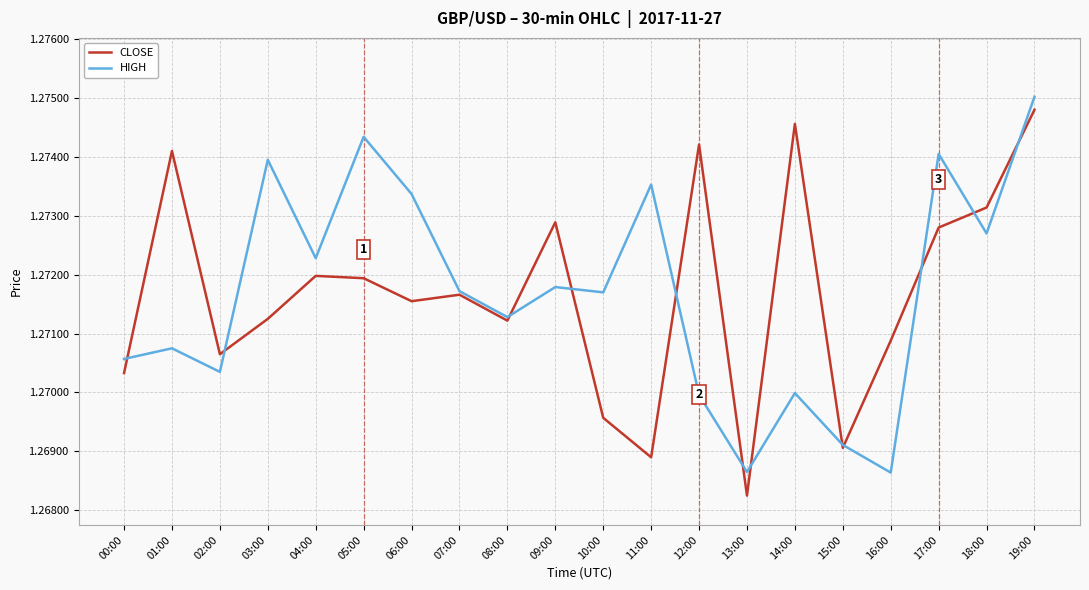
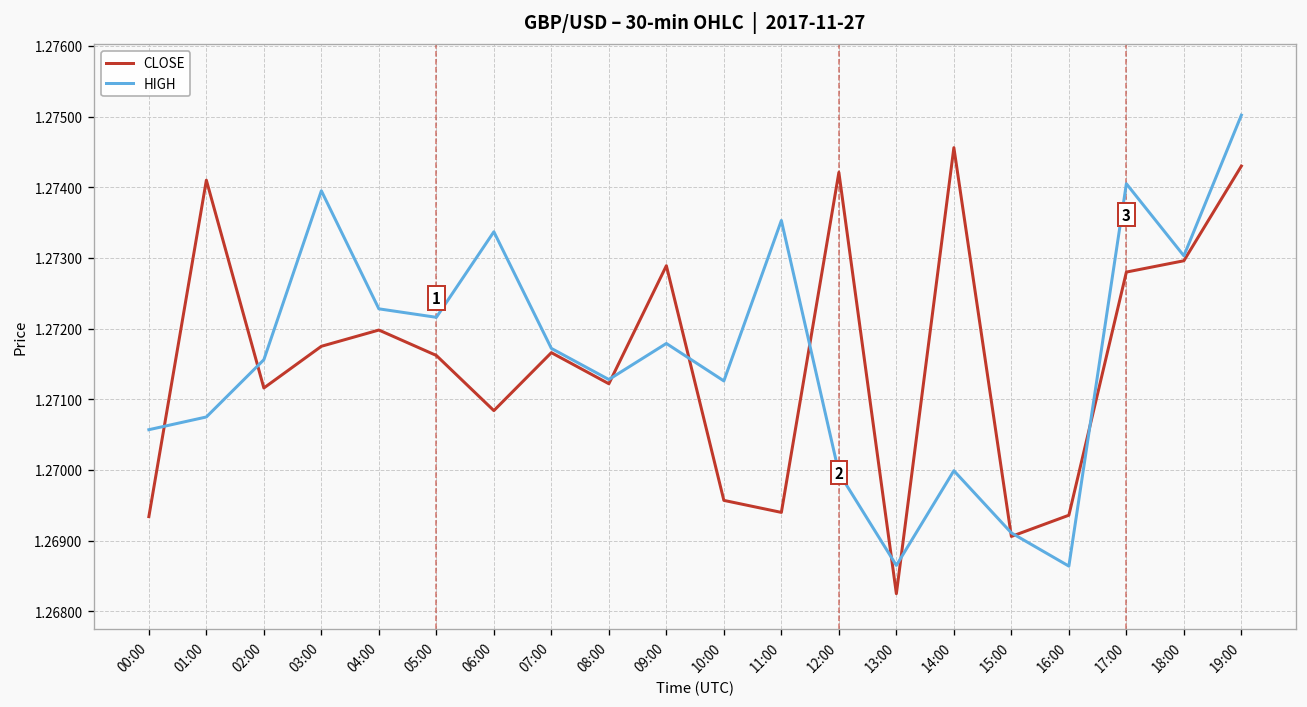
CLOSE, 00:00: 1.2703 -> 1.2693
CLOSE, 02:00: 1.2707 -> 1.2712
HIGH, 02:00: 1.2704 -> 1.2716
CLOSE, 03:00: 1.2713 -> 1.2718
CLOSE, 05:00: 1.2719 -> 1.2716
HIGH, 05:00: 1.2743 -> 1.2722
CLOSE, 06:00: 1.2716 -> 1.2708
HIGH, 10:00: 1.2717 -> 1.2713
CLOSE, 11:00: 1.2689 -> 1.2694
CLOSE, 16:00: 1.2709 -> 1.2694
CLOSE, 18:00: 1.2731 -> 1.2730
HIGH, 18:00: 1.2727 -> 1.2730
CLOSE, 19:00: 1.2748 -> 1.2743
